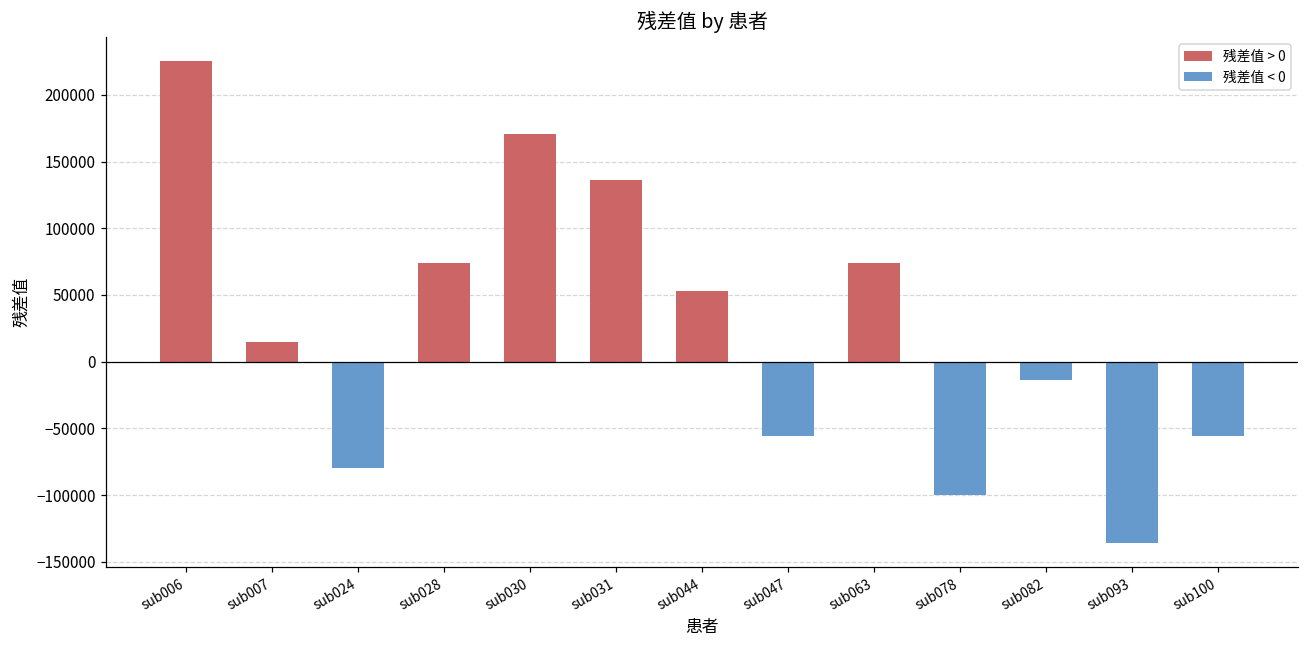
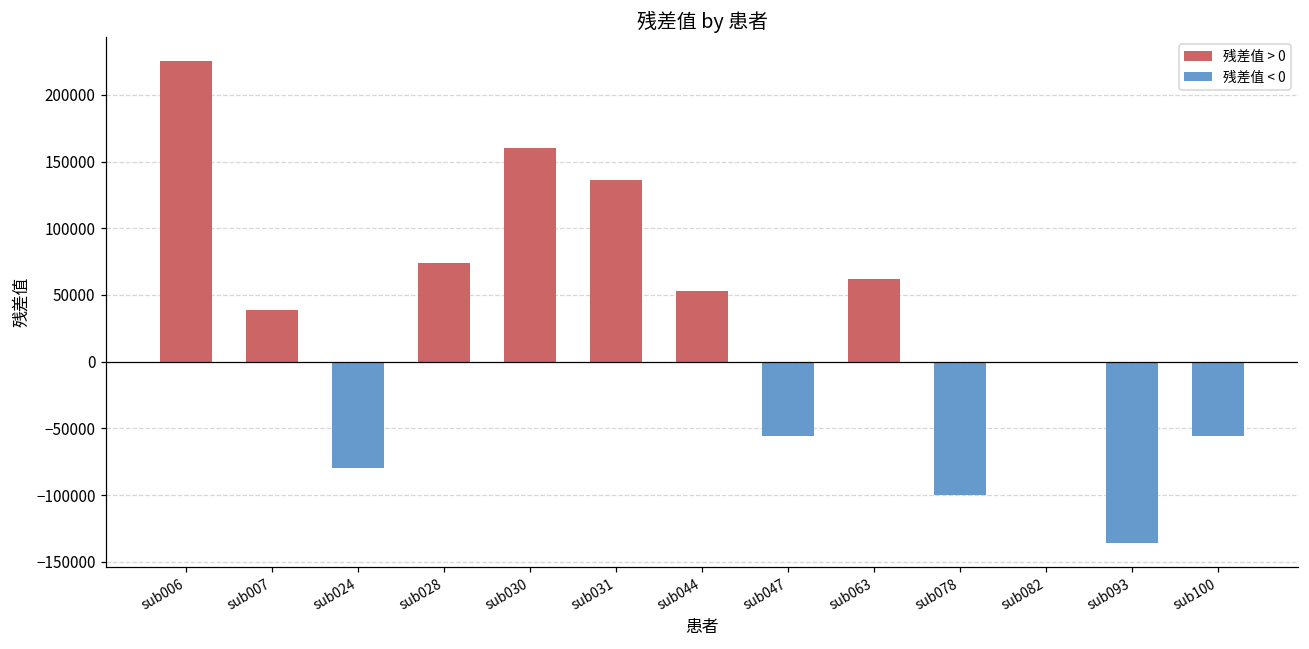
sub007: 15000 -> 39000
sub030: 171000 -> 160000
sub063: 74000 -> 62000
sub082: -14000 -> 0
